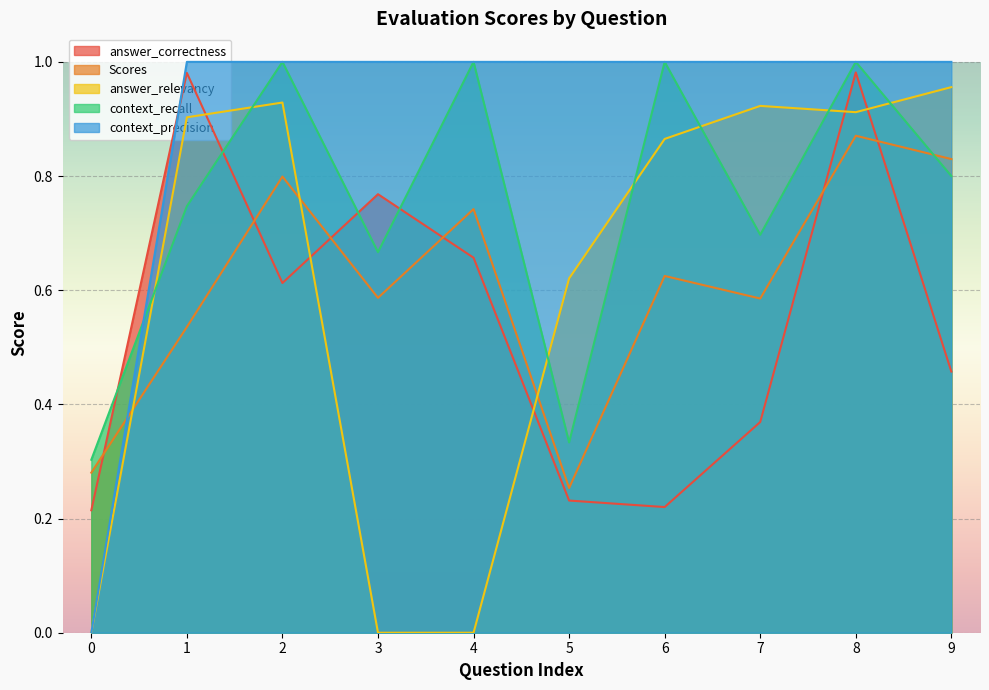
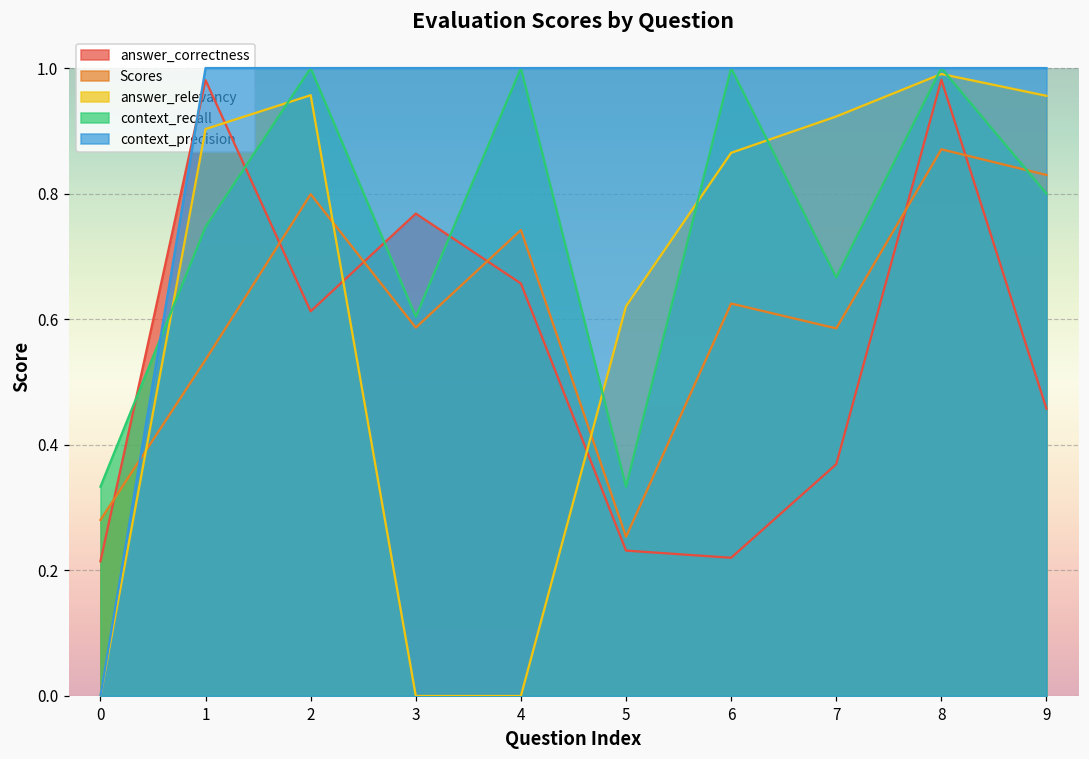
context_recall, 0: 0.30 -> 0.33
answer_relevancy, 2: 0.93 -> 0.96
context_recall, 3: 0.67 -> 0.60
context_recall, 7: 0.70 -> 0.67
answer_relevancy, 8: 0.91 -> 0.99
